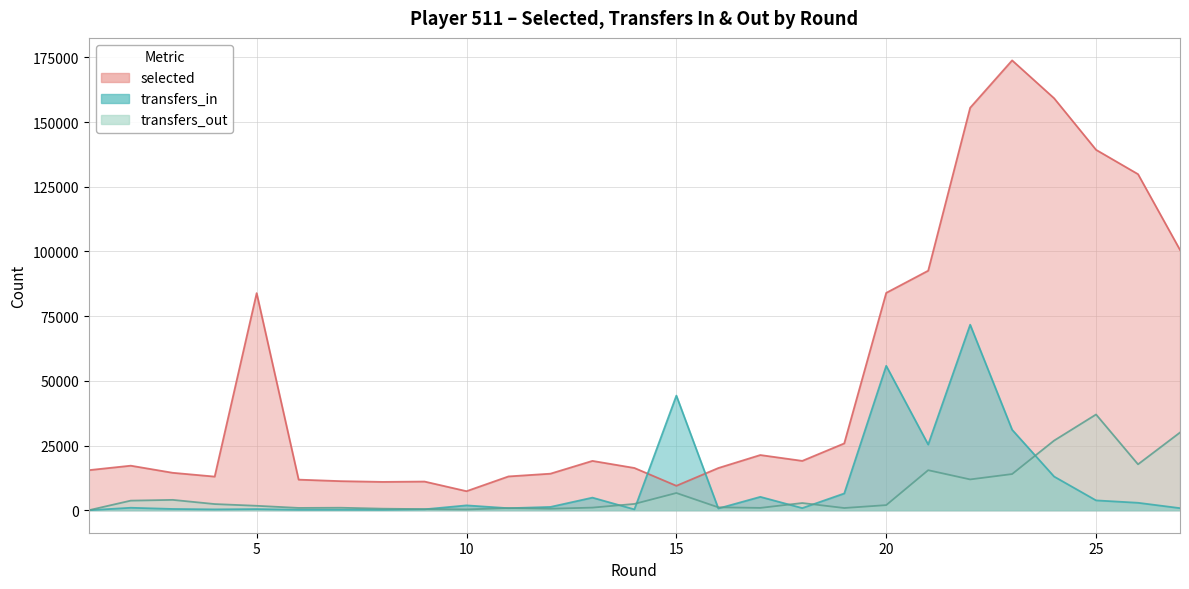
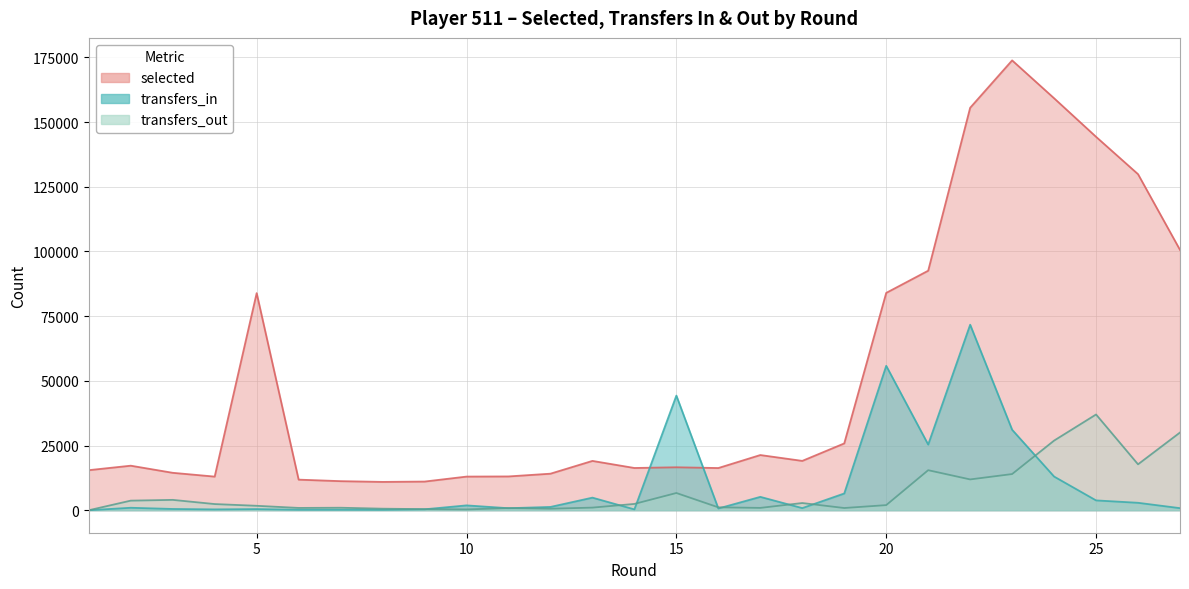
selected, 10: 7000 -> 13000
selected, 15: 9000 -> 17000
selected, 25: 139000 -> 144000
